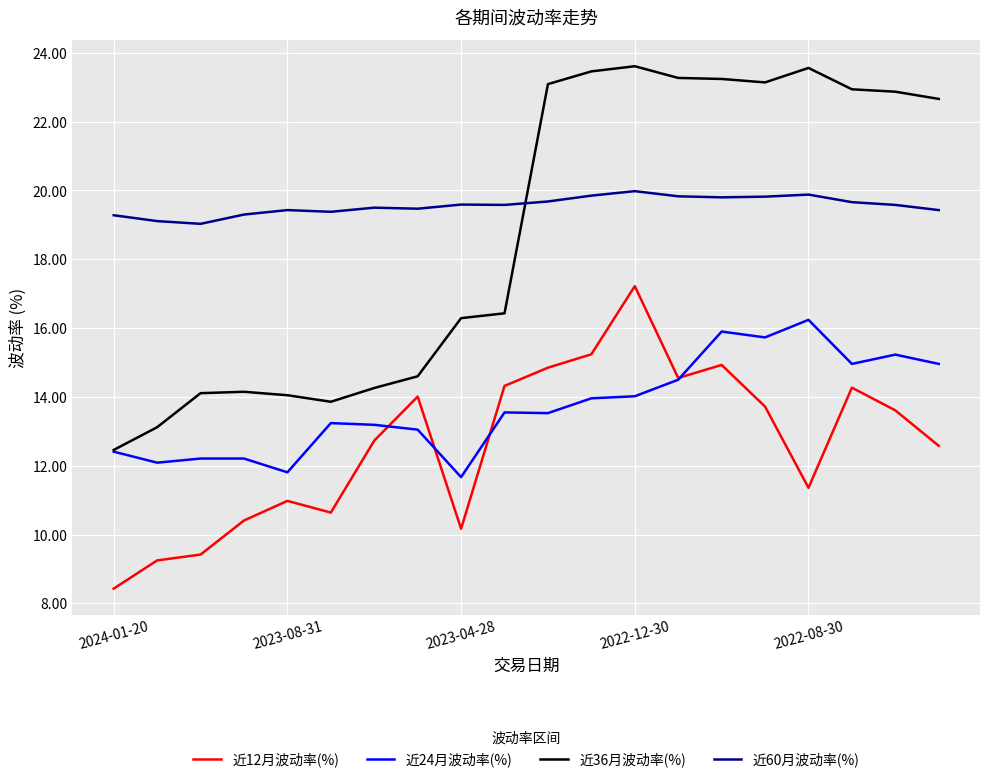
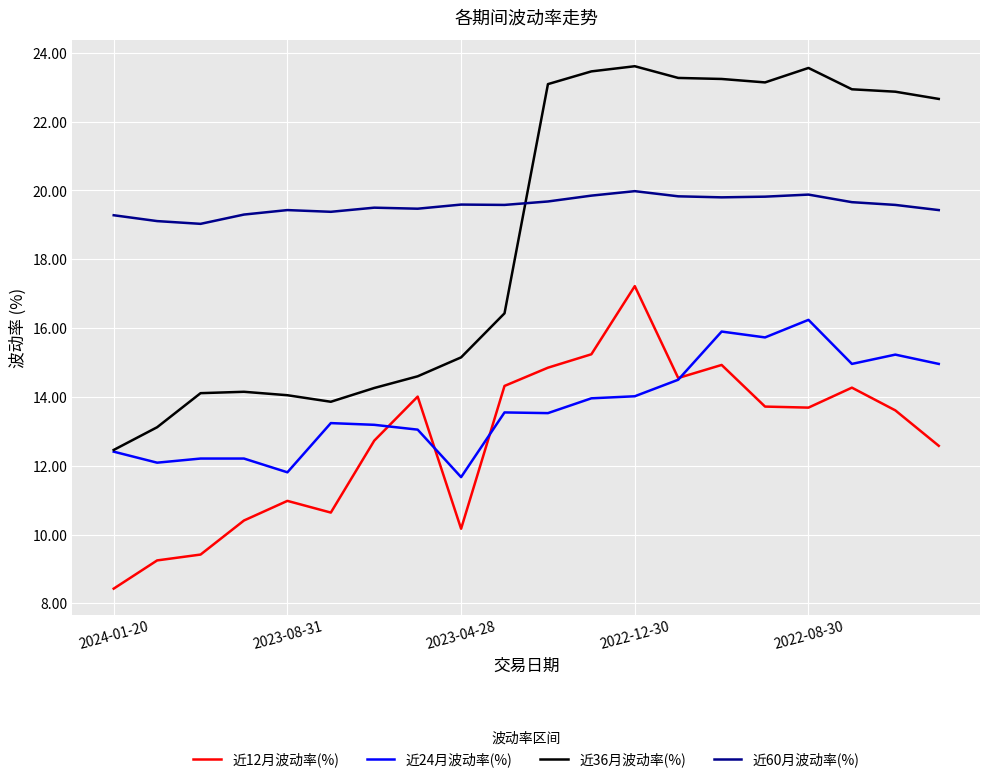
近36月波动率(%), 2023-04-28: 16.3 -> 15.2
近12月波动率(%), 2022-08-30: 11.4 -> 13.7
